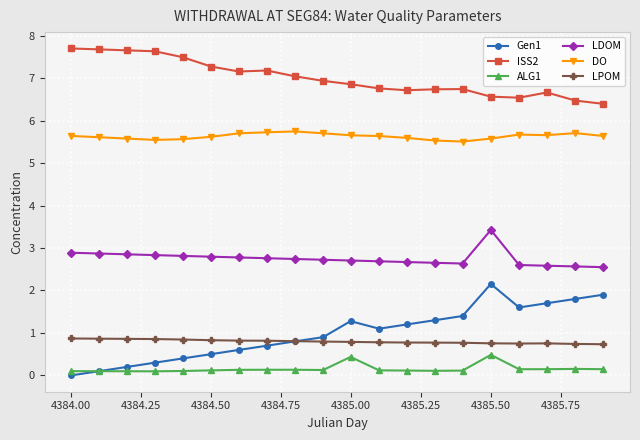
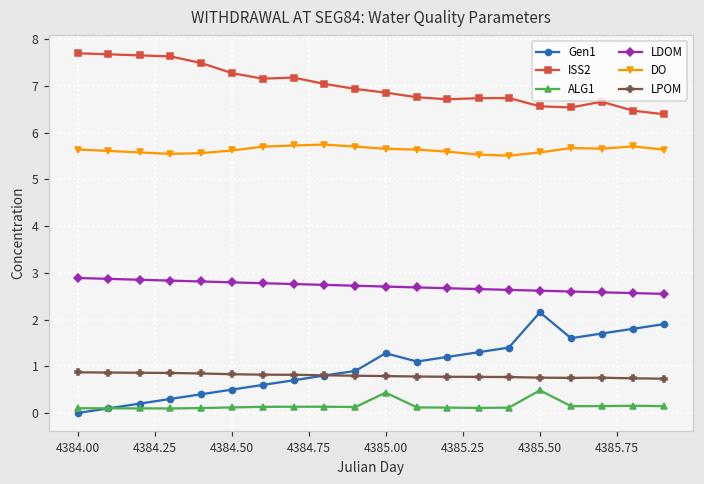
LDOM, 4385.50: 3.4 -> 2.6
